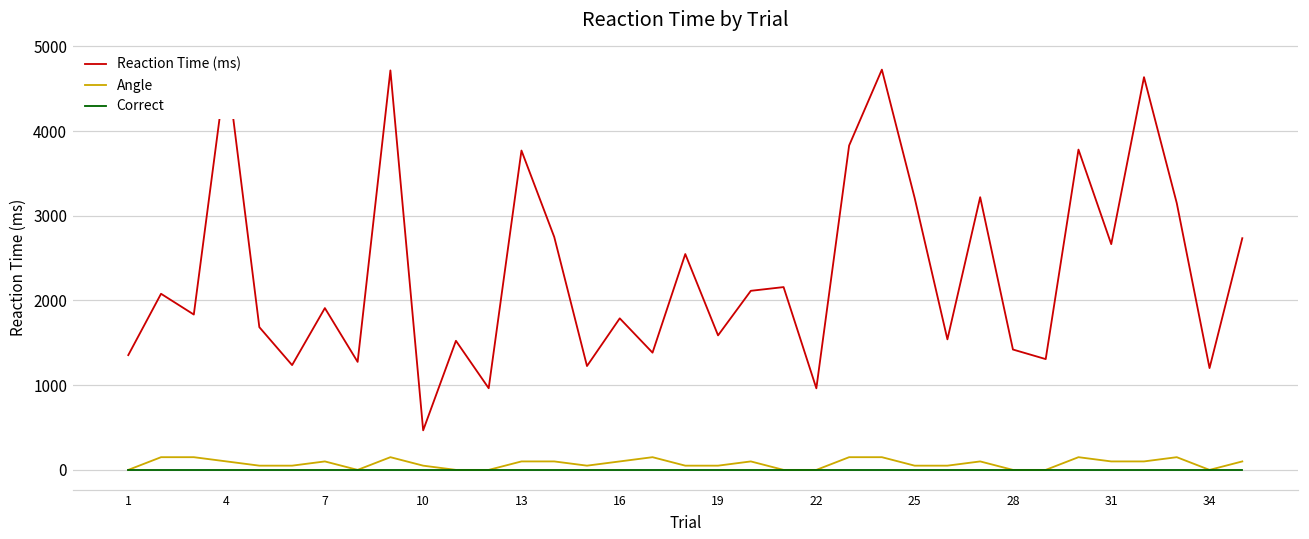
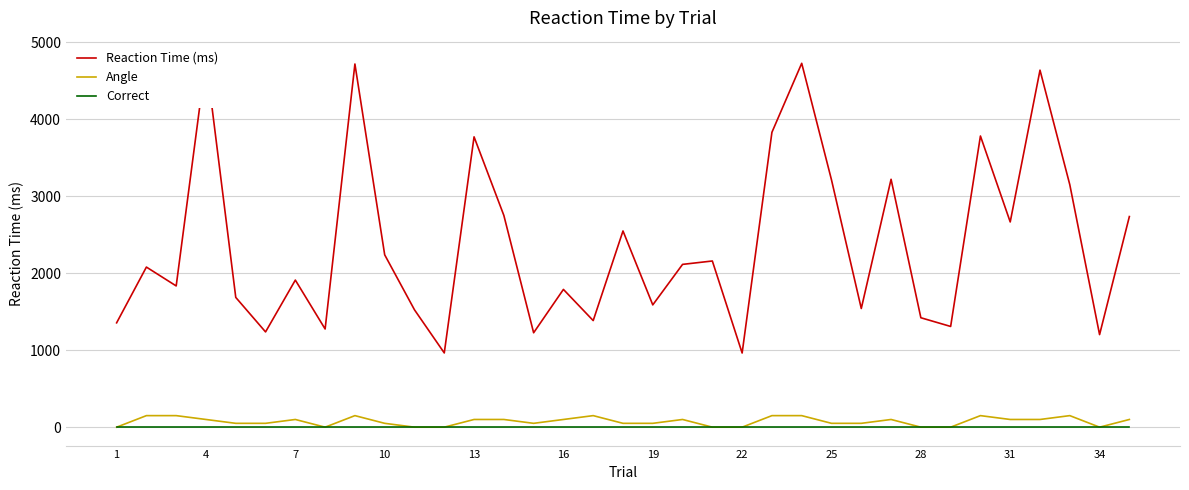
Reaction Time (ms), 10: 500 -> 2200
